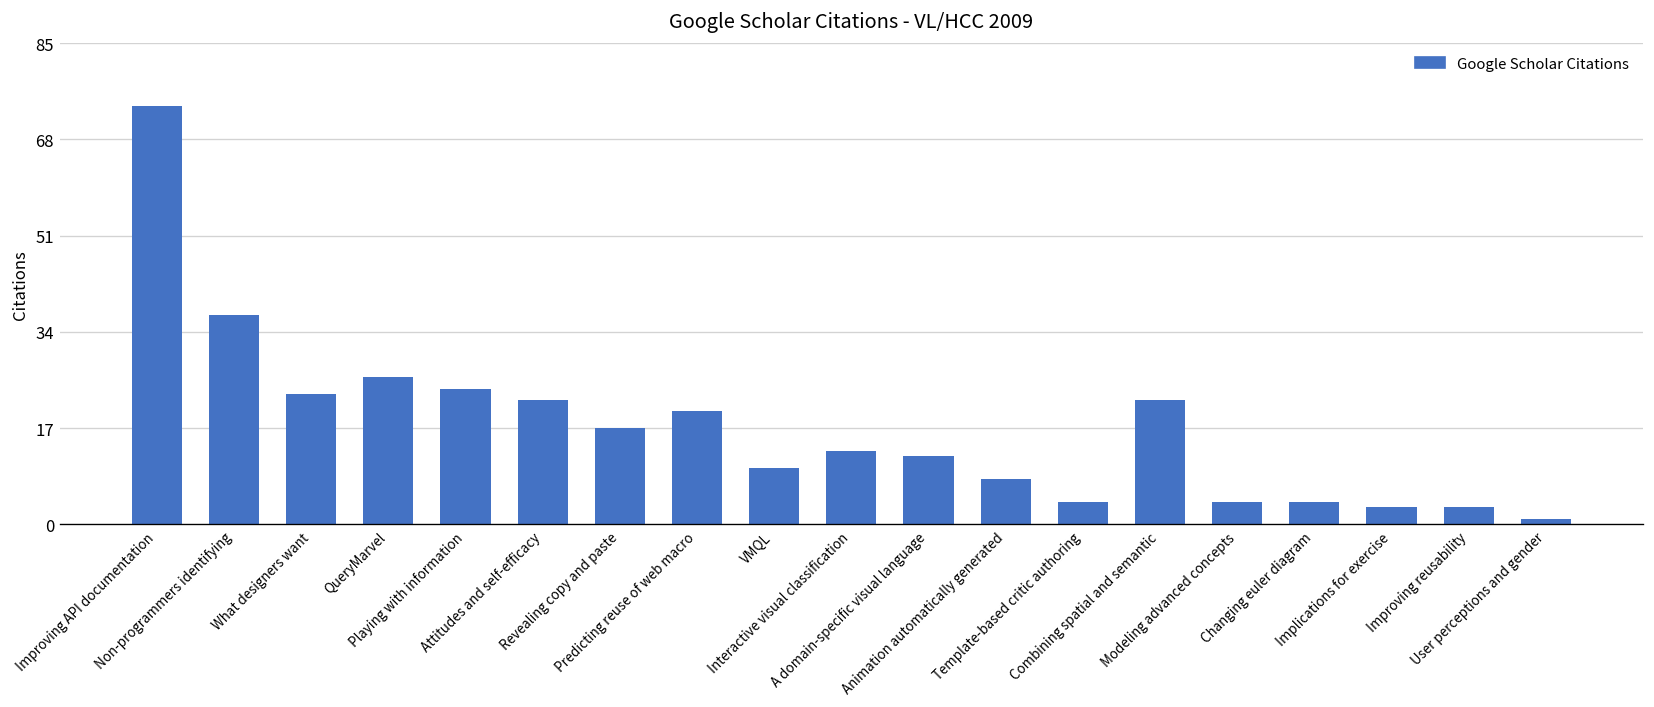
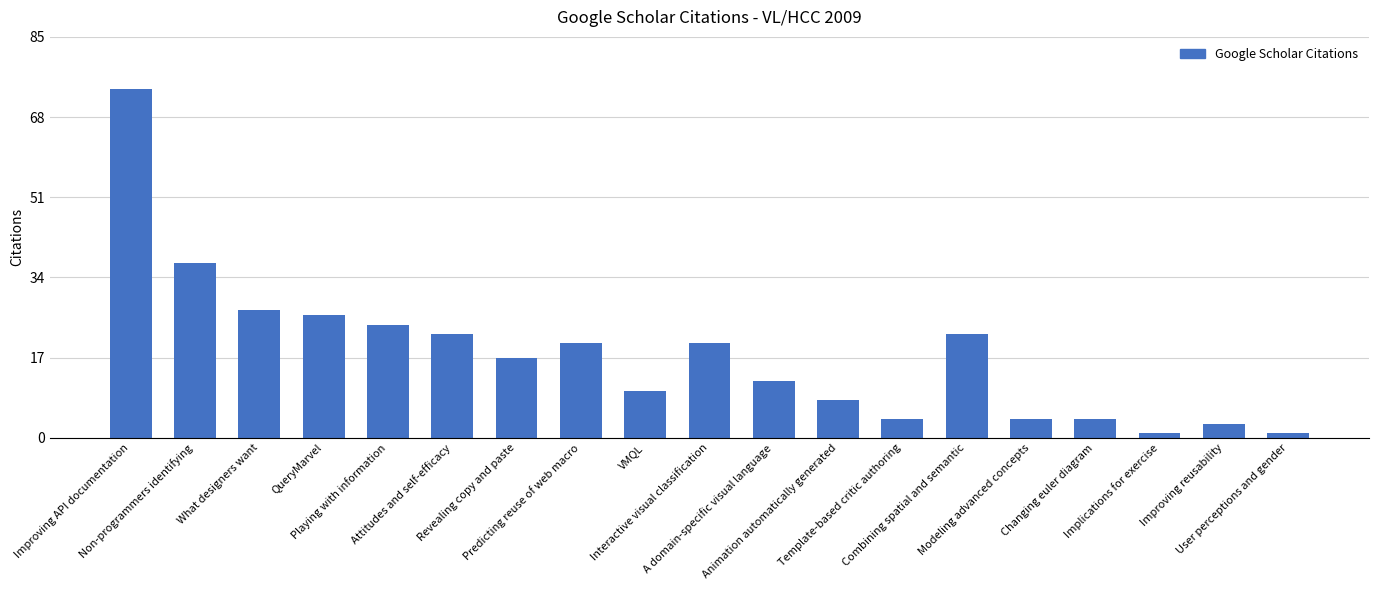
What designers want: 23 -> 27
Interactive visual classification: 13 -> 20
Implications for exercise: 3 -> 1
